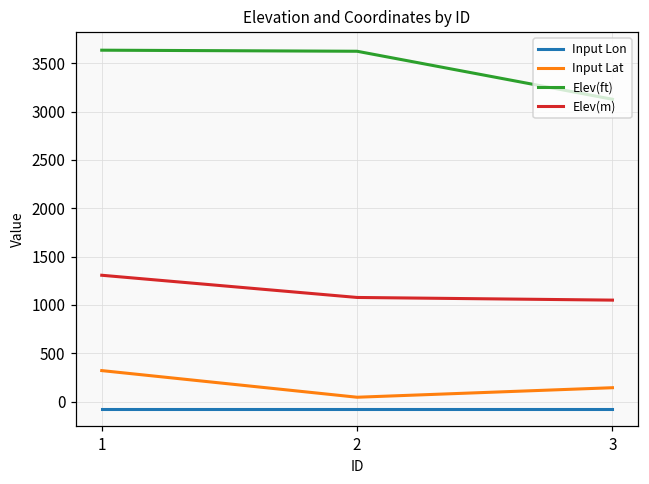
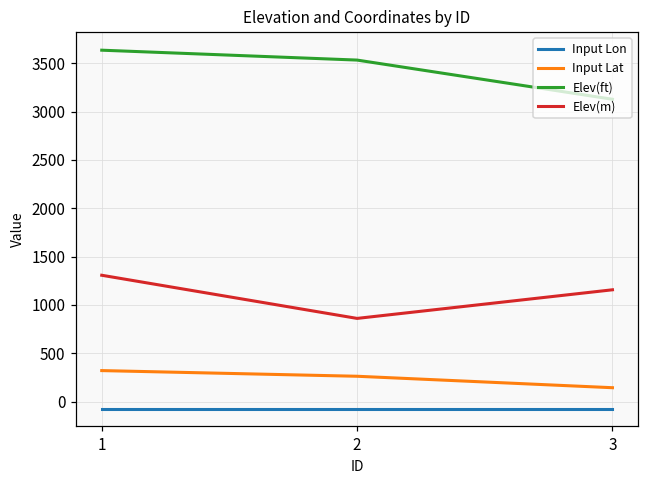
Input Lat, 2: 0 -> 300
Elev(ft), 2: 3600 -> 3500
Elev(m), 2: 1100 -> 900
Elev(m), 3: 1000 -> 1200
